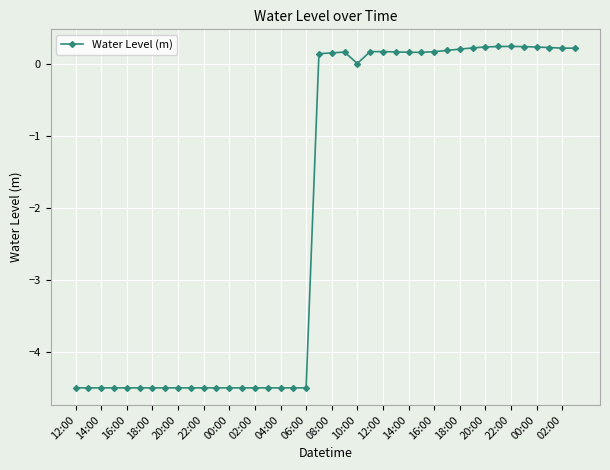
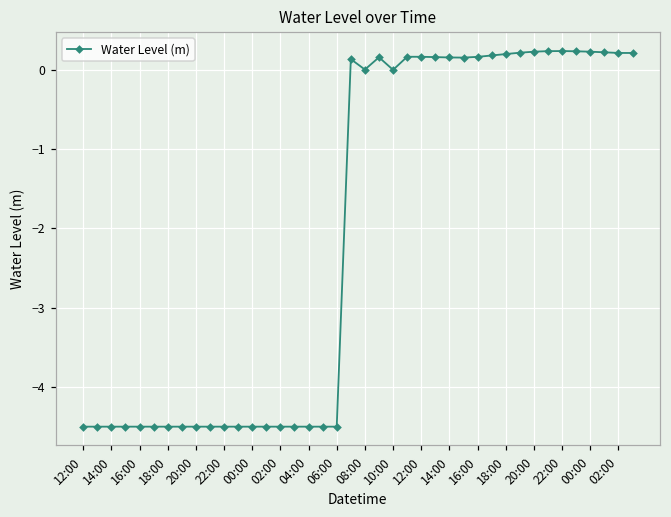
08:00: 0.1 -> 0.0
